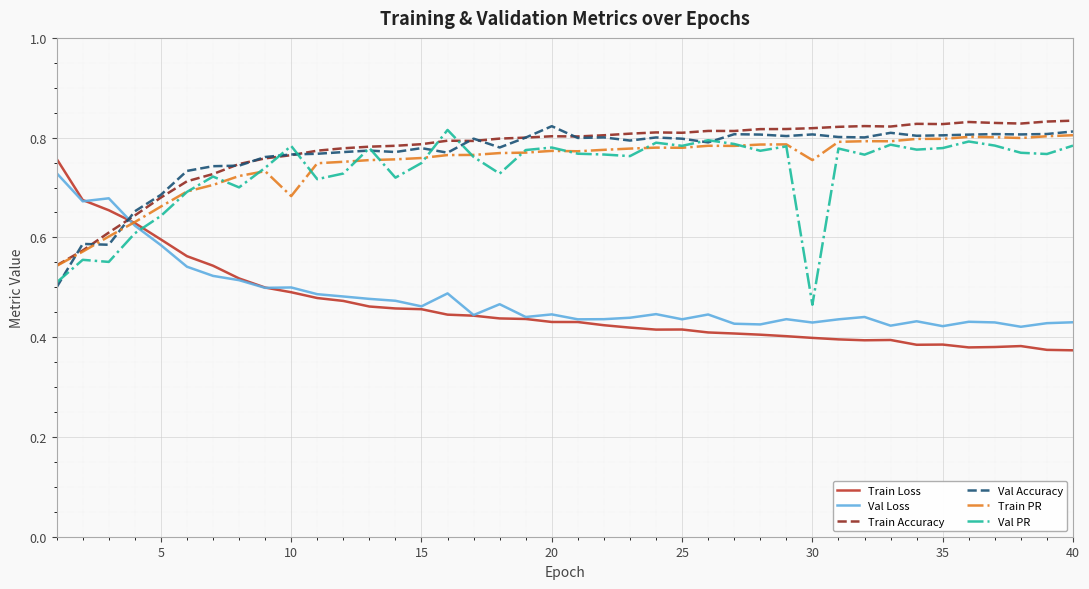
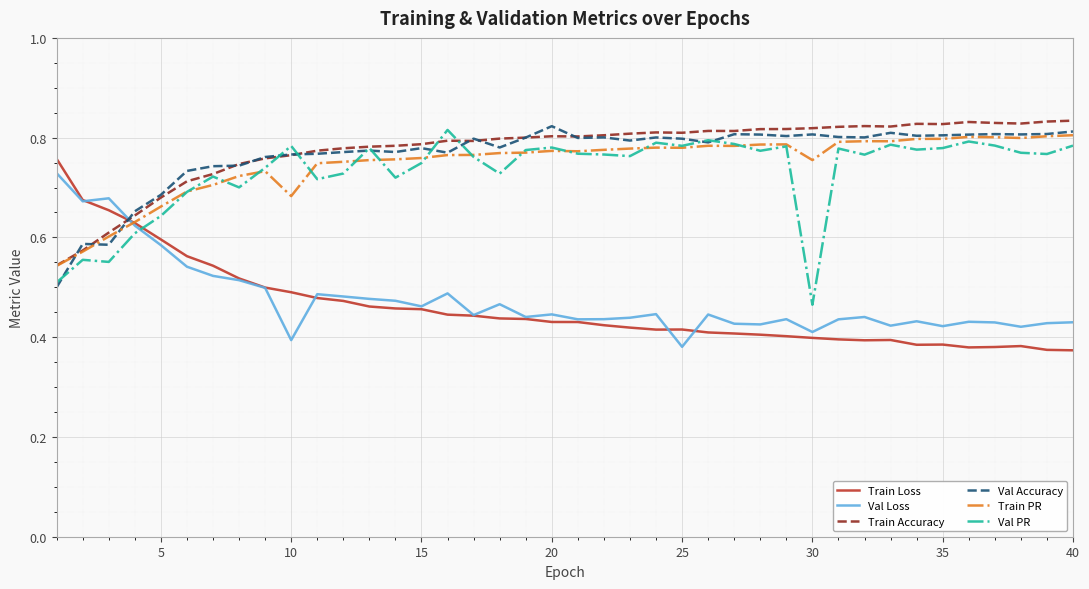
Val Loss, 10: 0.50 -> 0.39
Val Loss, 25: 0.44 -> 0.38
Val Loss, 30: 0.43 -> 0.41
